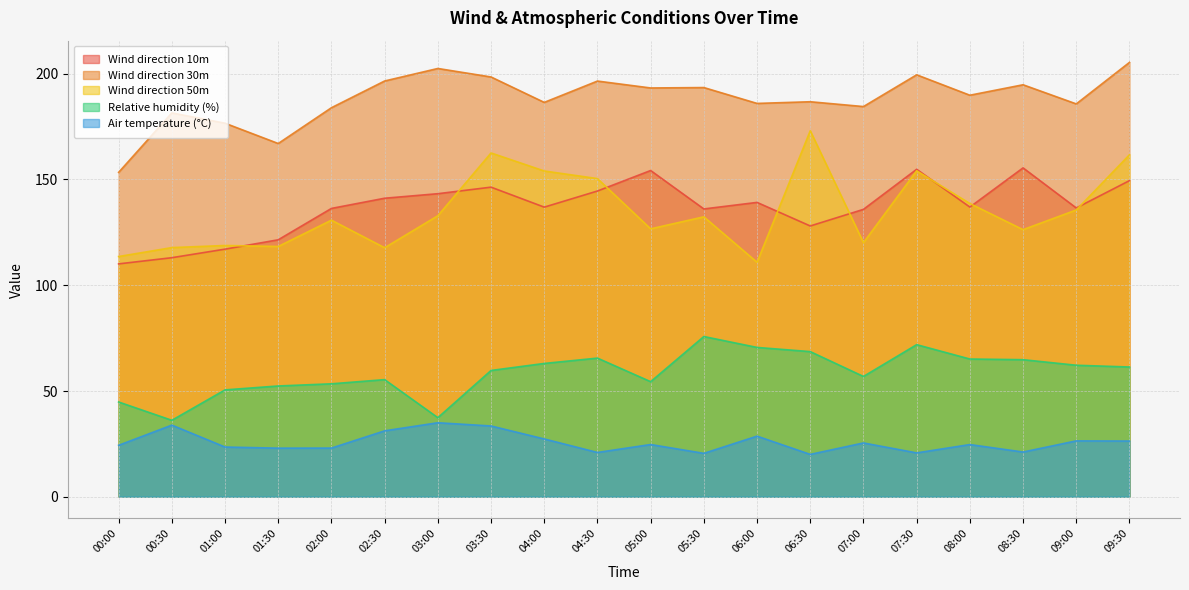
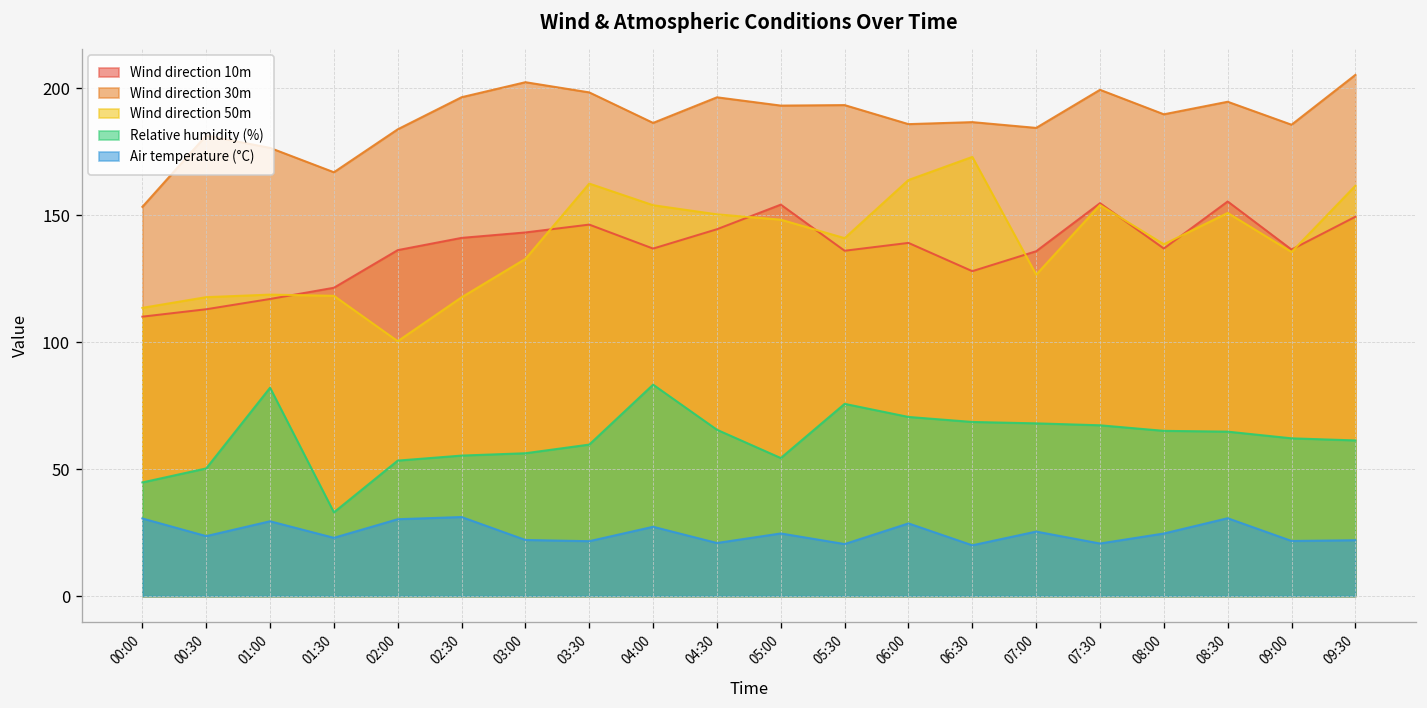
Air temperature (°C), 00:00: 24 -> 31
Relative humidity (%), 00:30: 36 -> 50
Air temperature (°C), 00:30: 34 -> 24
Relative humidity (%), 01:00: 51 -> 82
Air temperature (°C), 01:00: 24 -> 30
Relative humidity (%), 01:30: 52 -> 33
Wind direction 50m, 02:00: 131 -> 100
Air temperature (°C), 02:00: 23 -> 30
Relative humidity (%), 03:00: 37 -> 56
Air temperature (°C), 03:00: 35 -> 22
Air temperature (°C), 03:30: 33 -> 22
Relative humidity (%), 04:00: 63 -> 83
Wind direction 50m, 05:00: 127 -> 148
Wind direction 50m, 05:30: 132 -> 141
Wind direction 50m, 06:00: 111 -> 164
Wind direction 50m, 07:00: 120 -> 127
Relative humidity (%), 07:00: 57 -> 68
Relative humidity (%), 07:30: 72 -> 67
Wind direction 50m, 08:30: 126 -> 151
Air temperature (°C), 08:30: 21 -> 31
Air temperature (°C), 09:00: 26 -> 22
Air temperature (°C), 09:30: 26 -> 22
